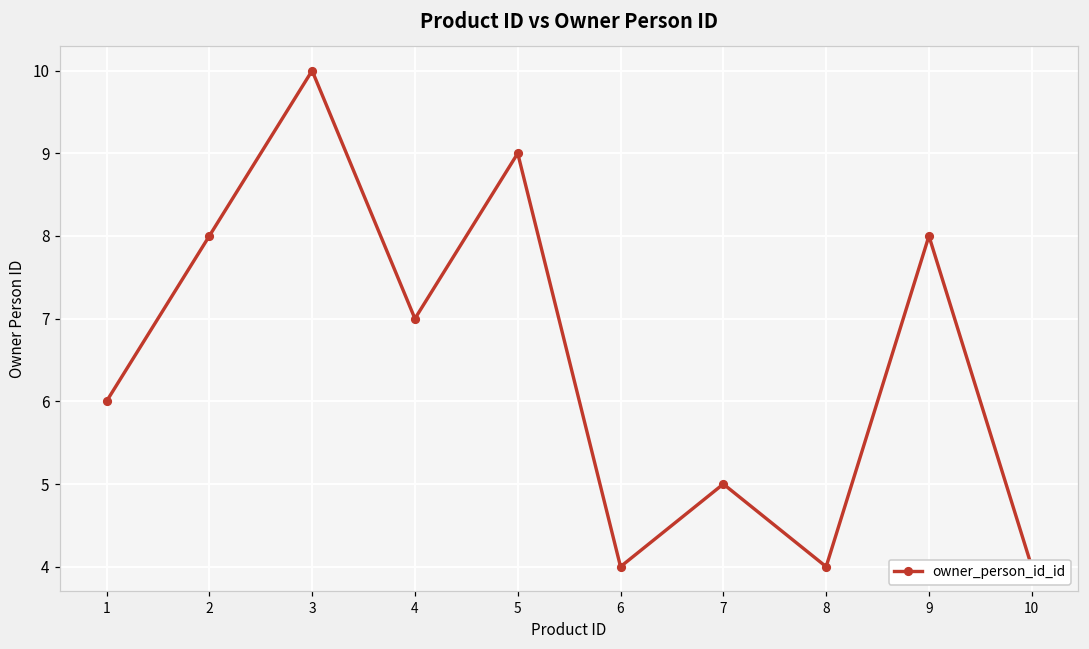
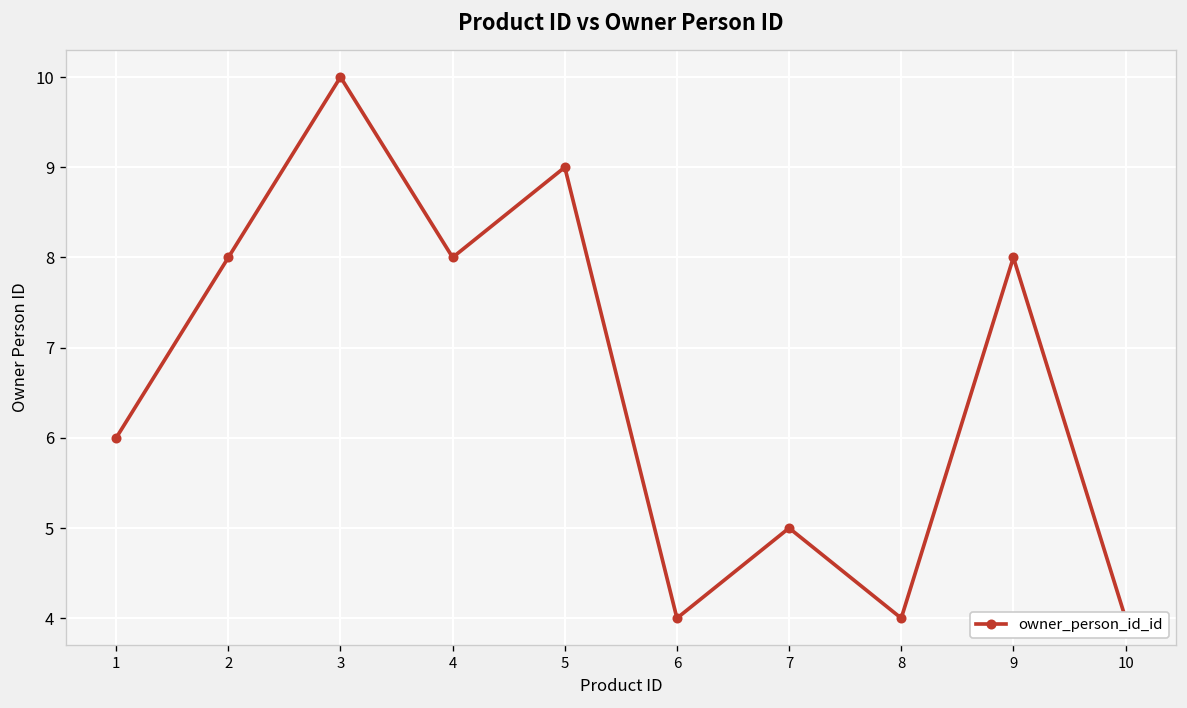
4: 7 -> 8
